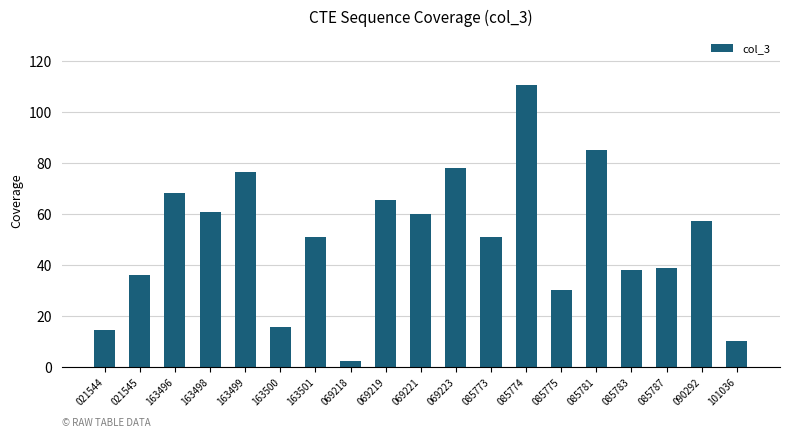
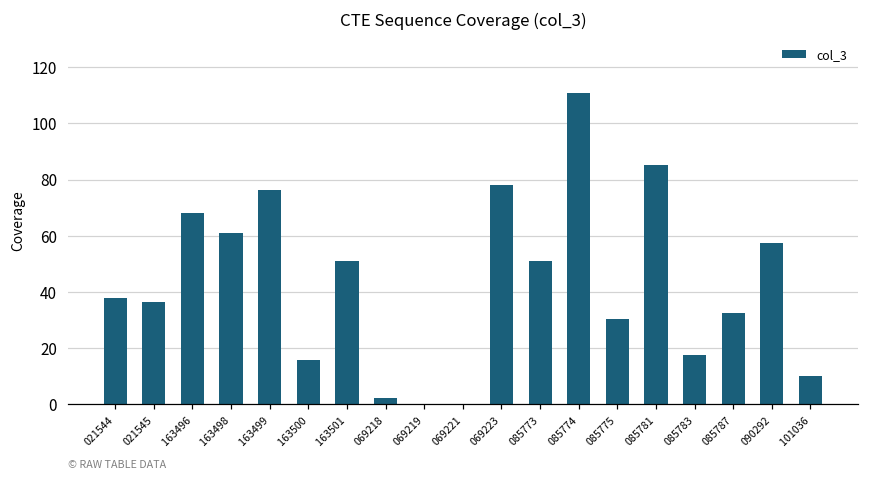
021544: 15 -> 38
069219: 65 -> 0
069221: 60 -> 0
085783: 38 -> 17
085787: 39 -> 32
